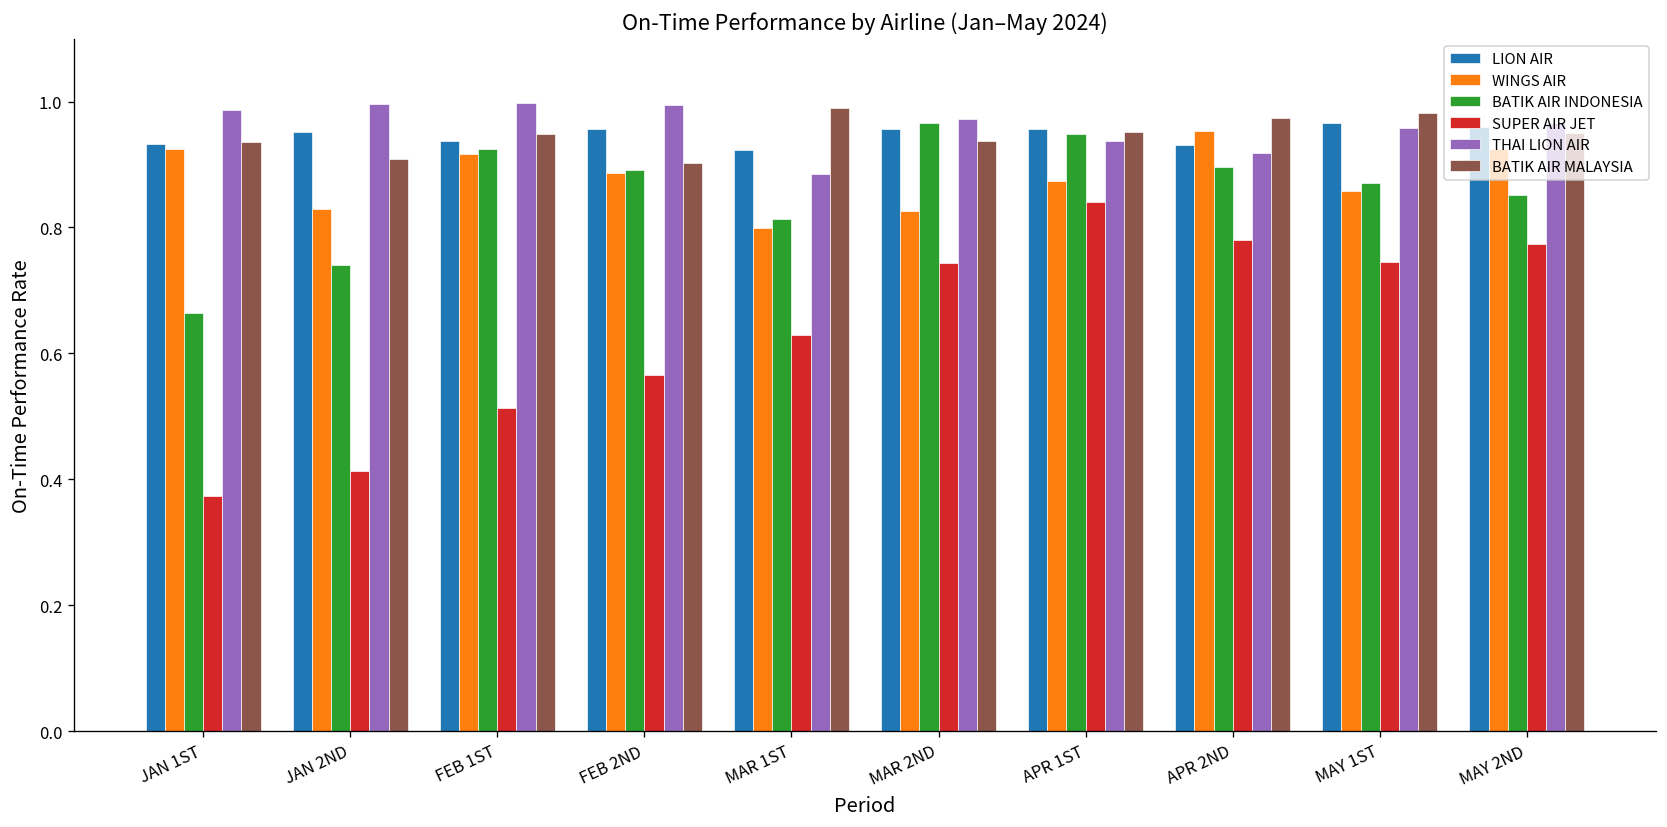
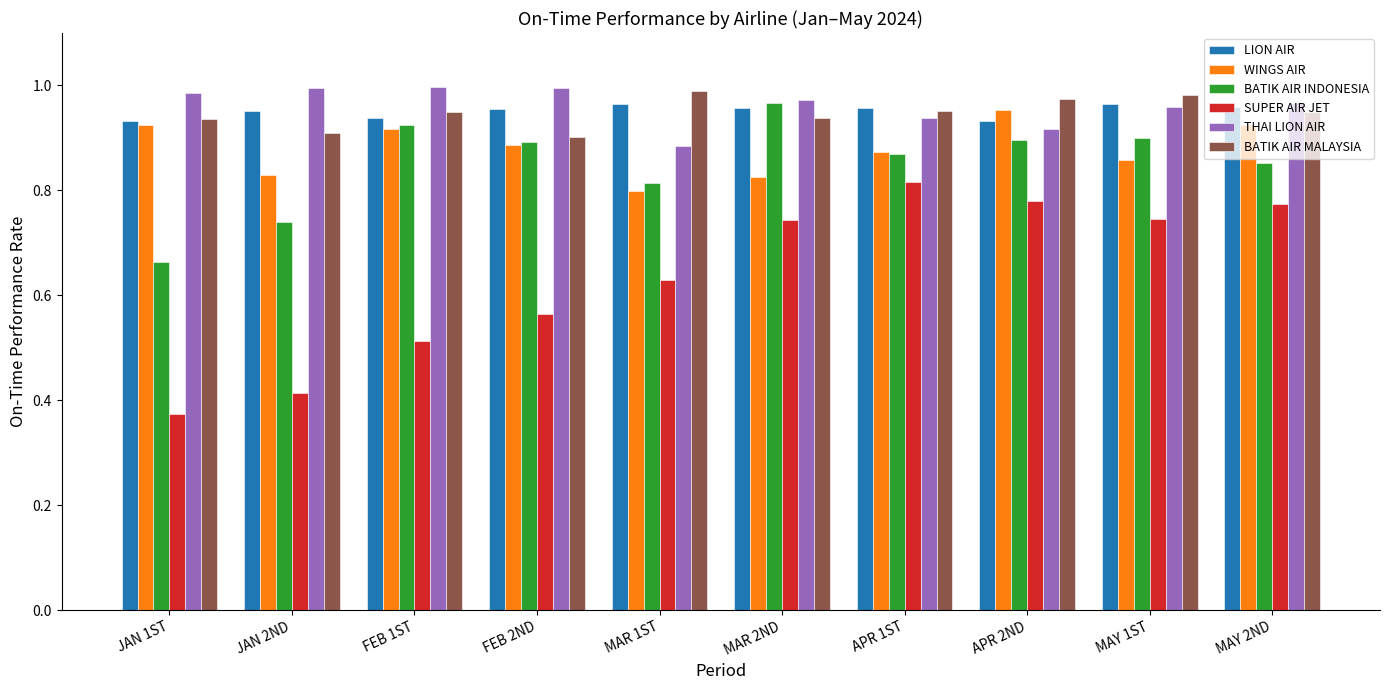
LION AIR, MAR 1ST: 0.92 -> 0.96
BATIK AIR INDONESIA, APR 1ST: 0.95 -> 0.87
SUPER AIR JET, APR 1ST: 0.84 -> 0.82
BATIK AIR INDONESIA, MAY 1ST: 0.87 -> 0.90
